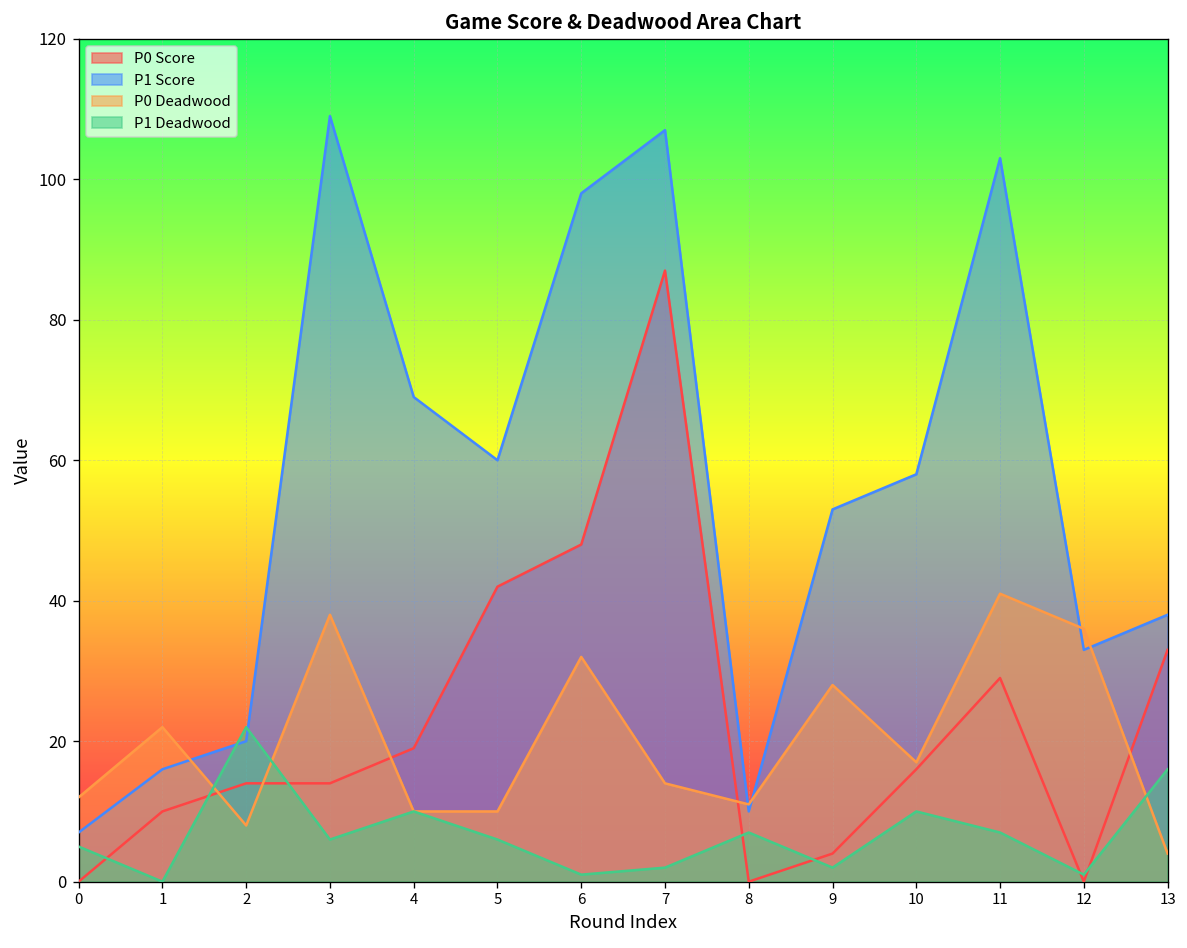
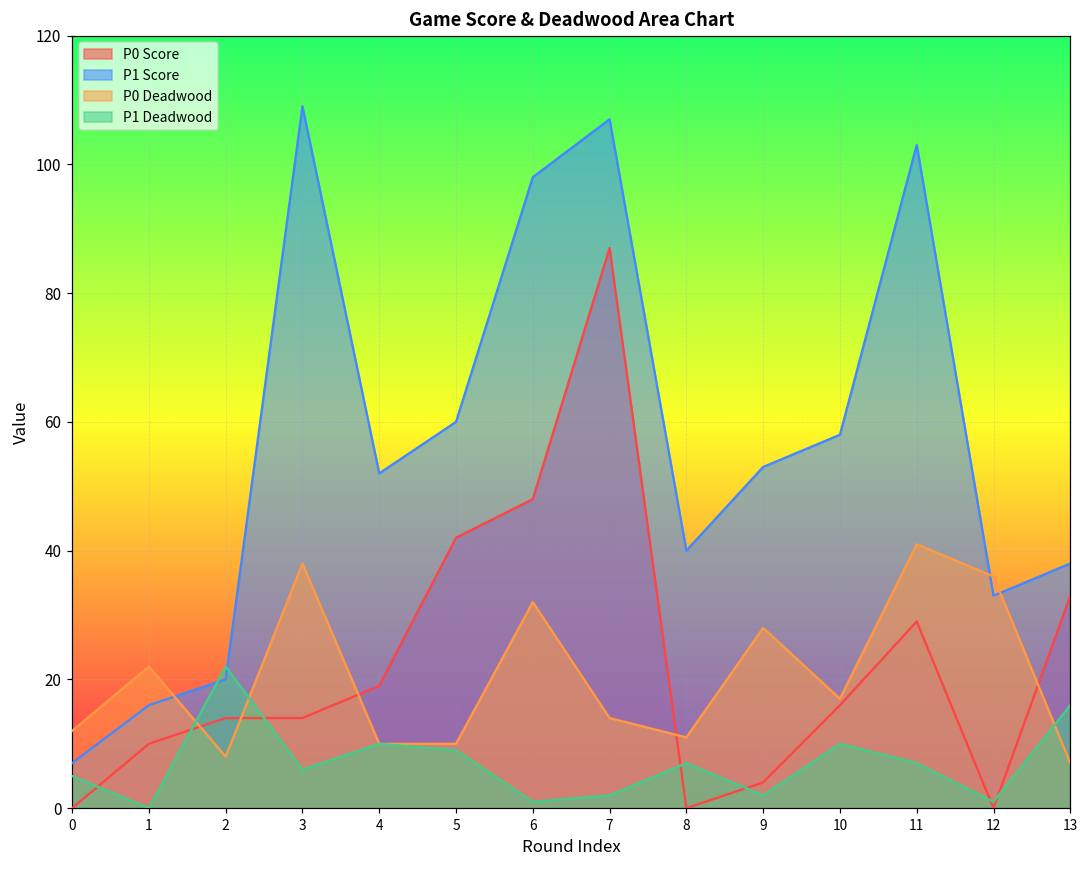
P1 Score, 4: 69 -> 52
P1 Deadwood, 5: 6 -> 9
P1 Score, 8: 10 -> 40
P0 Deadwood, 13: 4 -> 7
